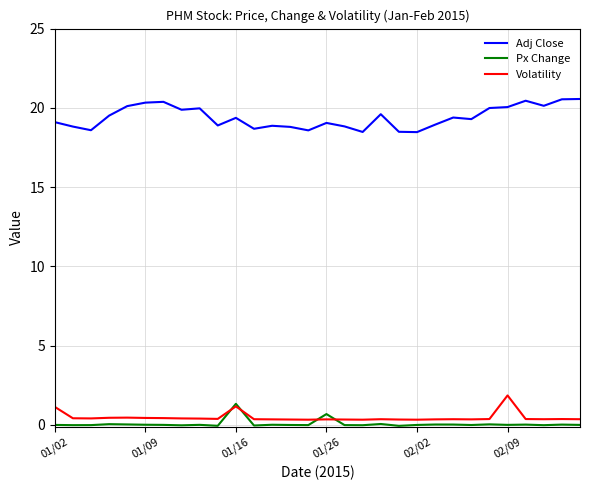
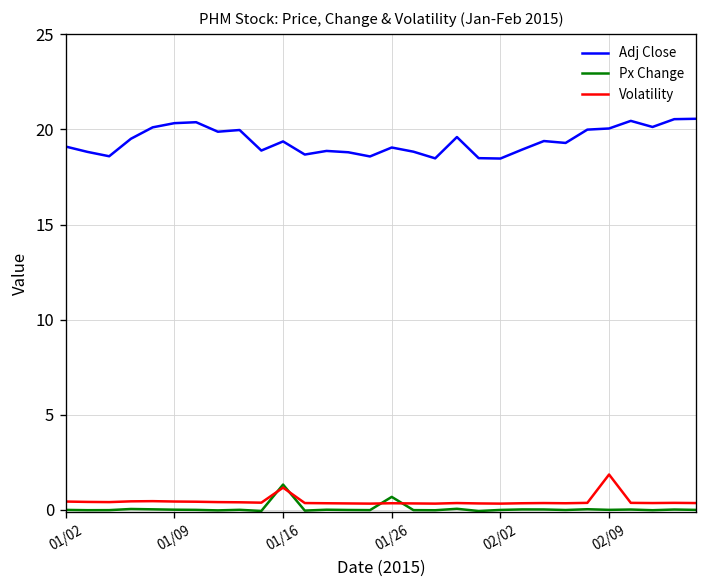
Volatility, 01/02: 1.1 -> 0.4
